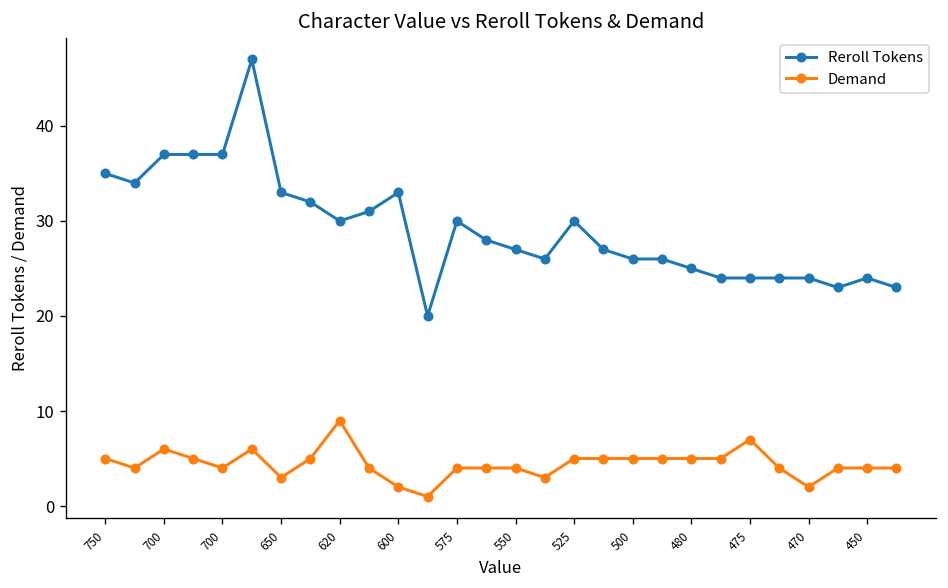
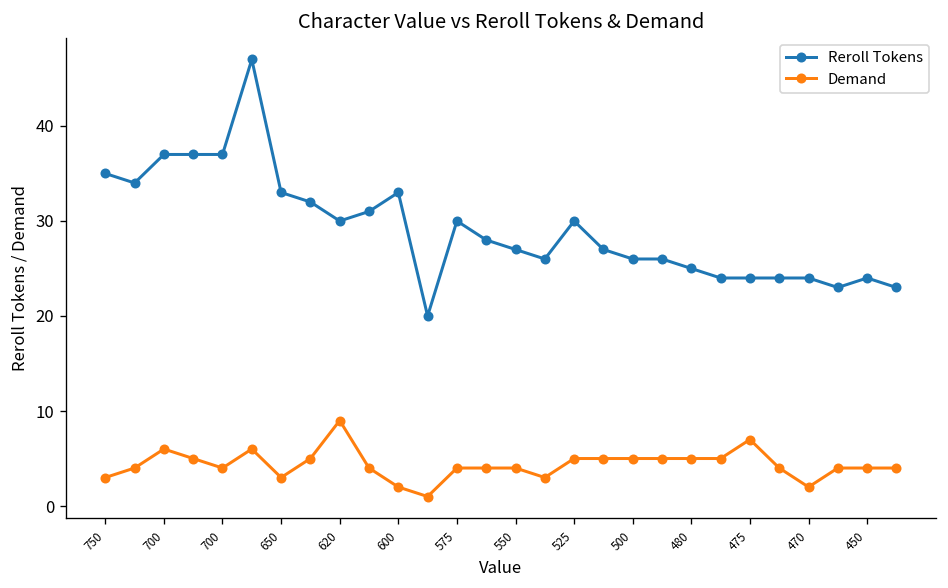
Demand, 750: 5 -> 3
